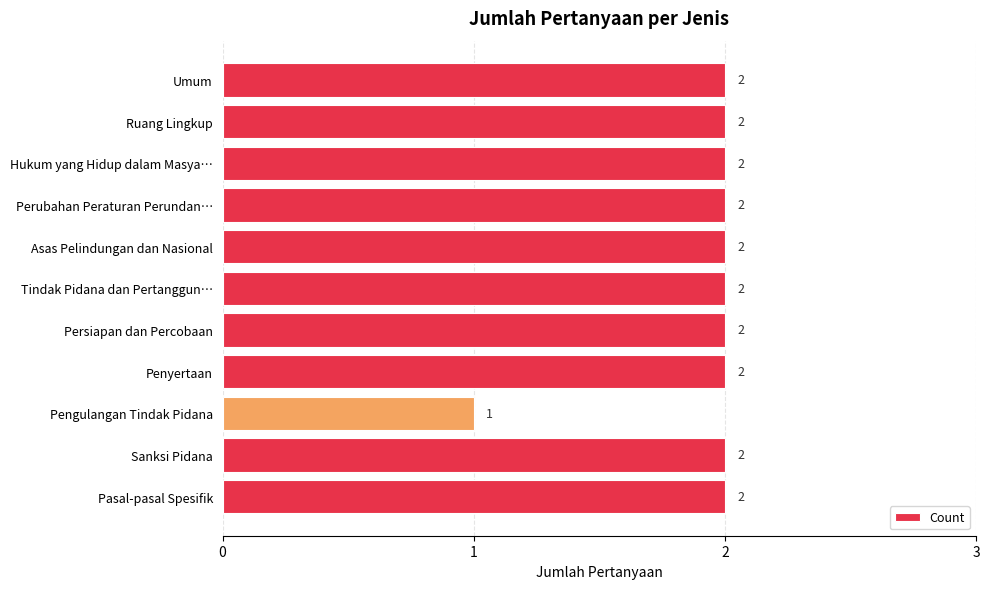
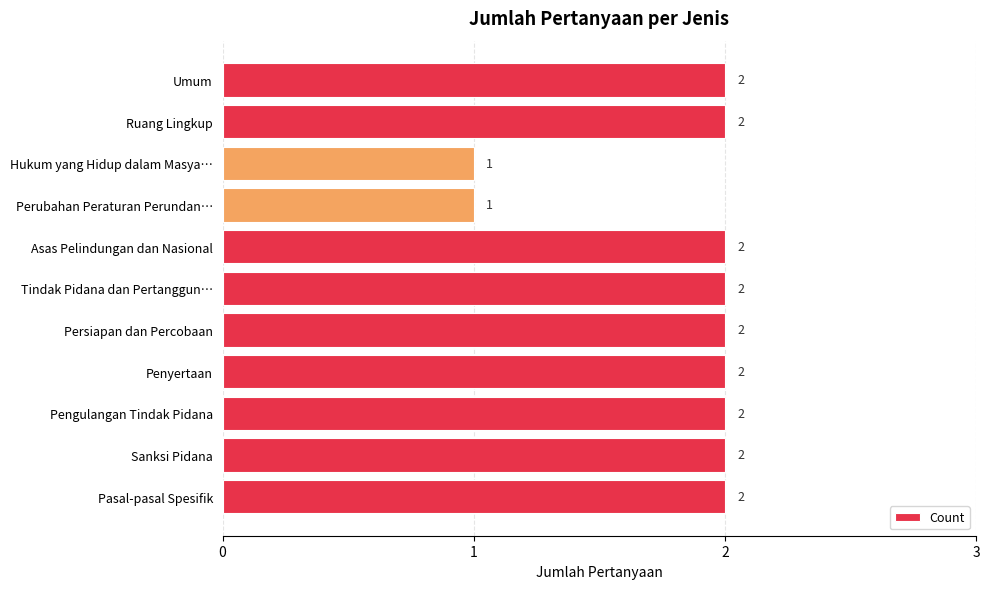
Hukum yang Hidup dalam Masya…: 2 -> 1
Perubahan Peraturan Perundan…: 2 -> 1
Pengulangan Tindak Pidana: 1 -> 2
